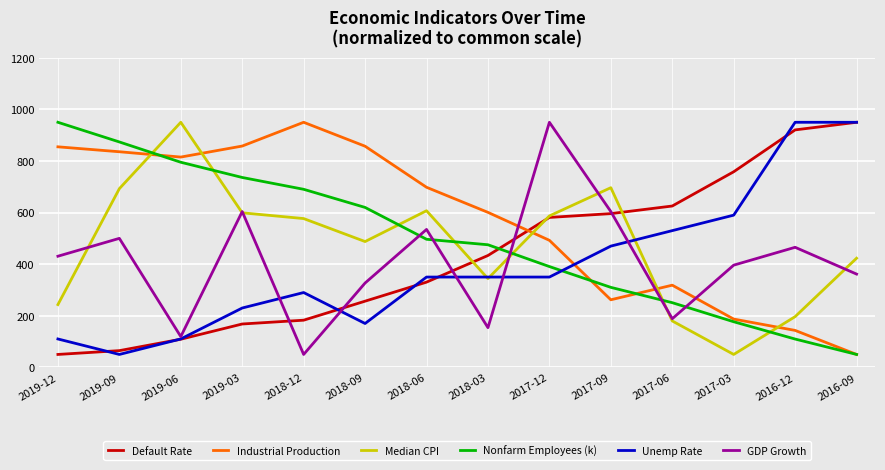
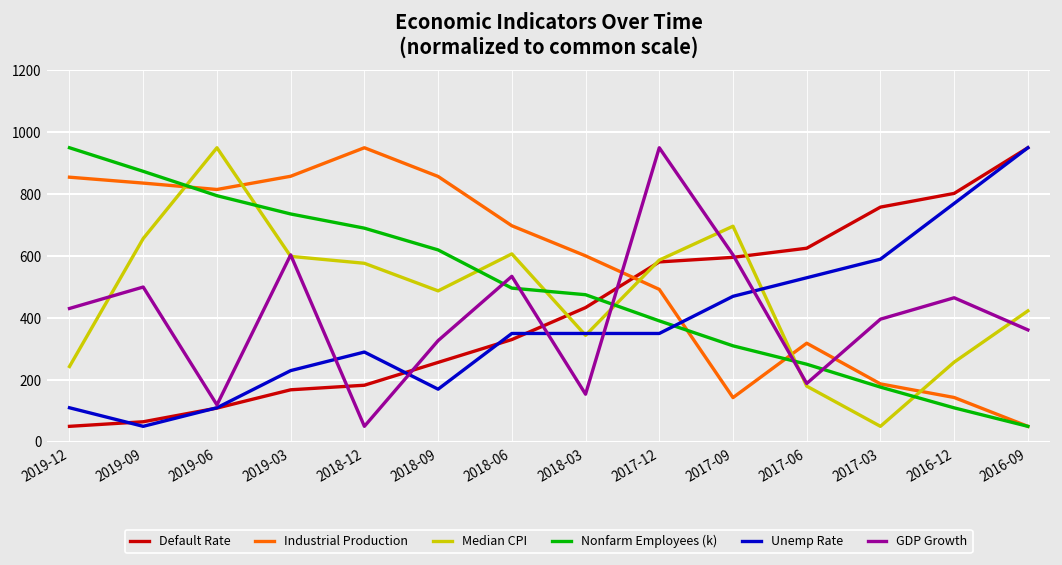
Median CPI, 2019-09: 690 -> 660
Industrial Production, 2017-09: 260 -> 140
Default Rate, 2016-12: 920 -> 800
Median CPI, 2016-12: 200 -> 260
Unemp Rate, 2016-12: 950 -> 770
